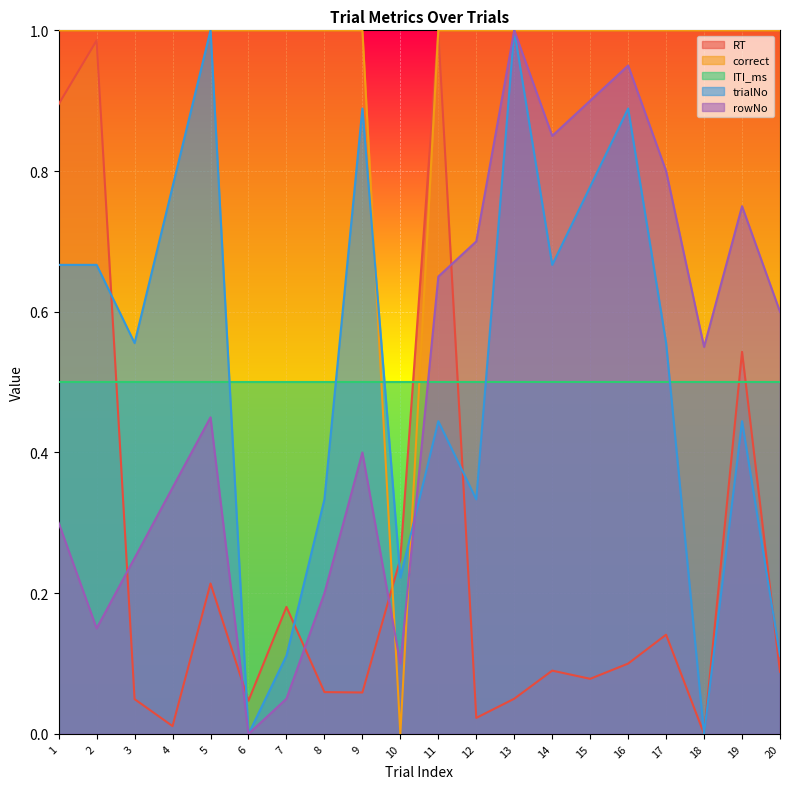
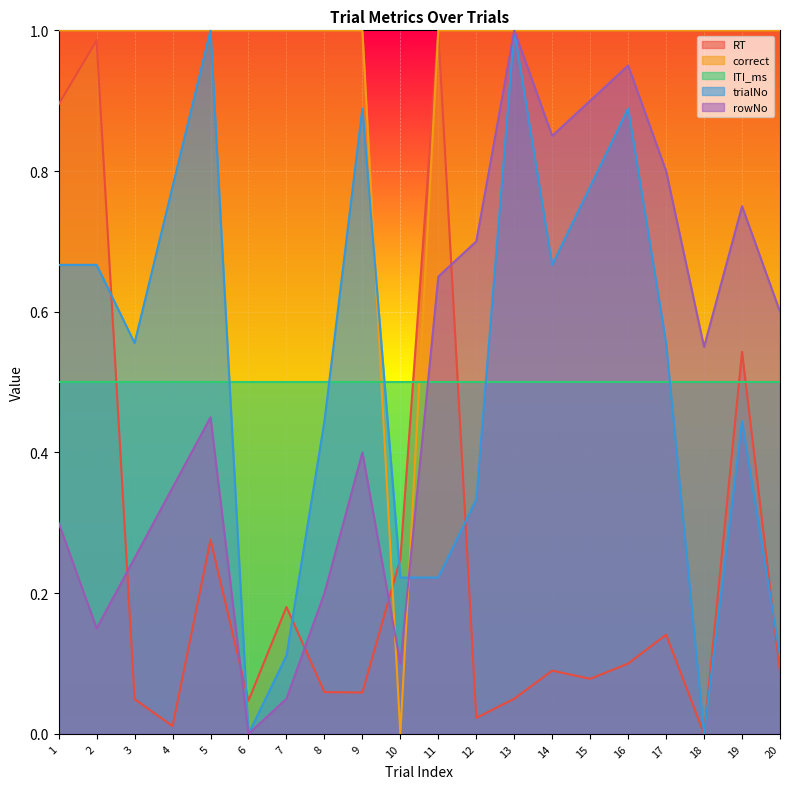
RT, 5: 0.21 -> 0.28
trialNo, 8: 0.33 -> 0.44
trialNo, 11: 0.44 -> 0.22
